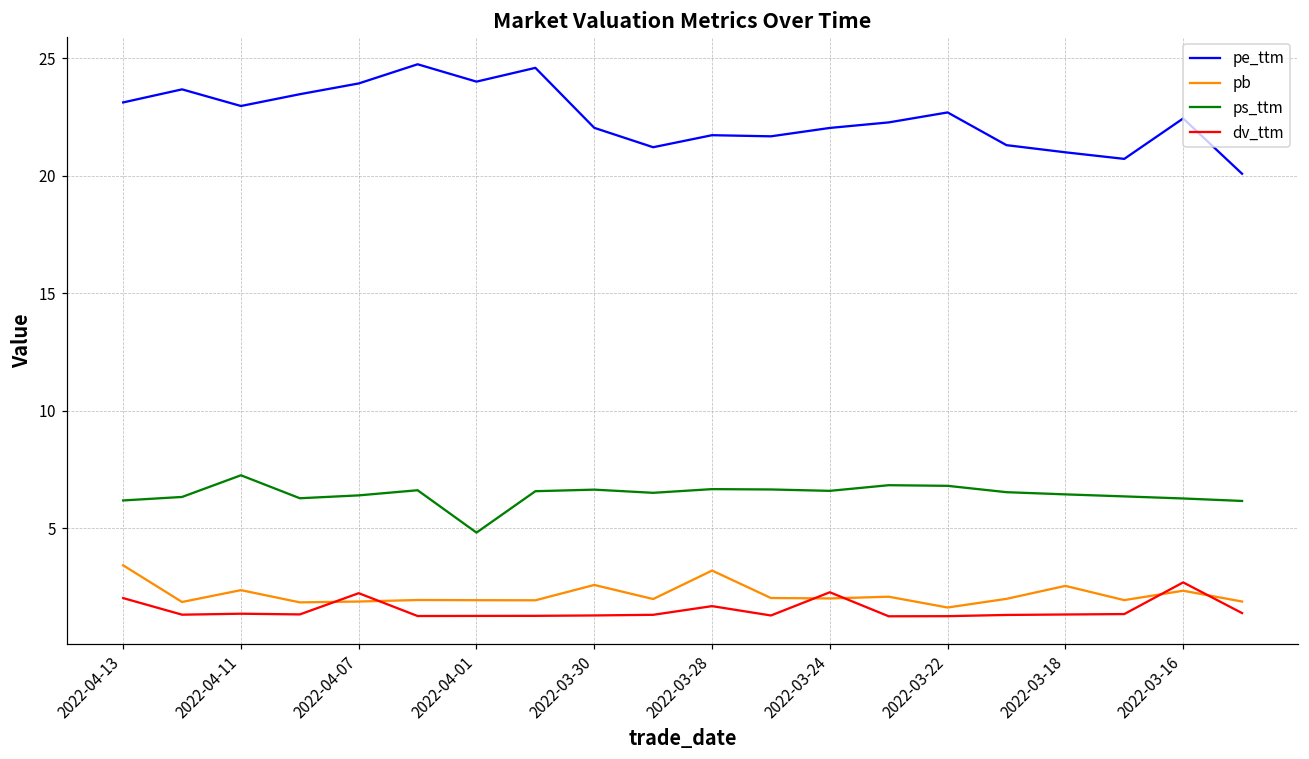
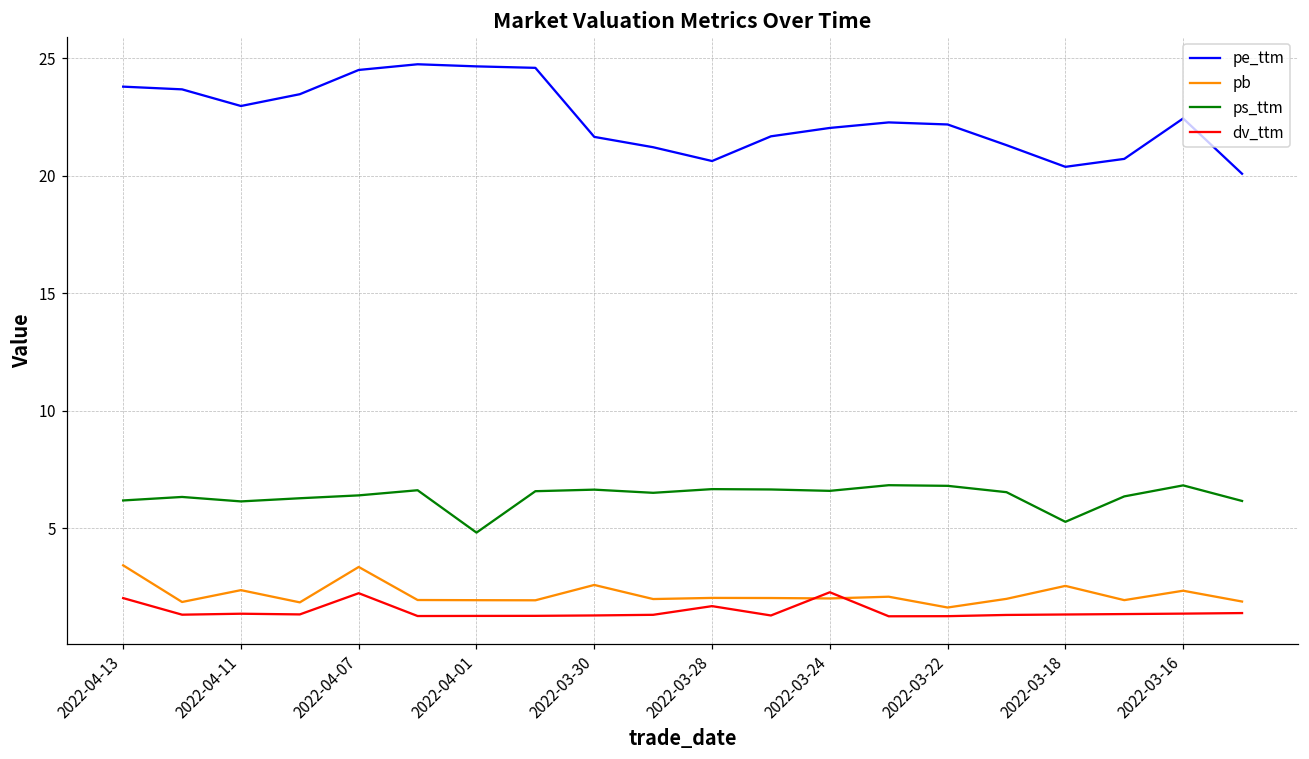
pe_ttm, 2022-04-13: 23.1 -> 23.8
ps_ttm, 2022-04-11: 7.3 -> 6.1
pe_ttm, 2022-04-07: 23.9 -> 24.5
pb, 2022-04-07: 1.9 -> 3.4
pe_ttm, 2022-04-01: 24.0 -> 24.7
pe_ttm, 2022-03-30: 22.0 -> 21.7
pe_ttm, 2022-03-28: 21.7 -> 20.6
pb, 2022-03-28: 3.2 -> 2.0
pe_ttm, 2022-03-22: 22.7 -> 22.2
pe_ttm, 2022-03-18: 21.0 -> 20.4
ps_ttm, 2022-03-18: 6.4 -> 5.3
ps_ttm, 2022-03-16: 6.3 -> 6.8
dv_ttm, 2022-03-16: 2.7 -> 1.4
